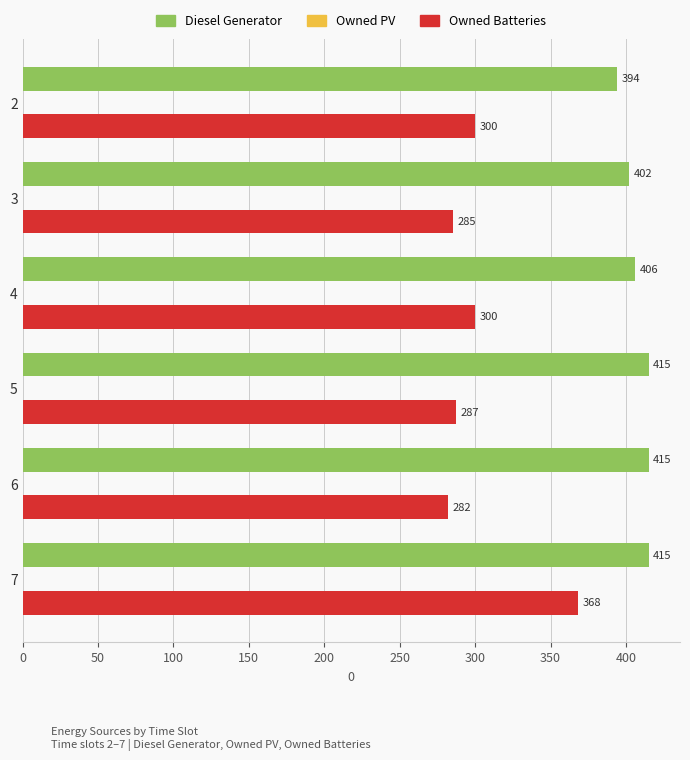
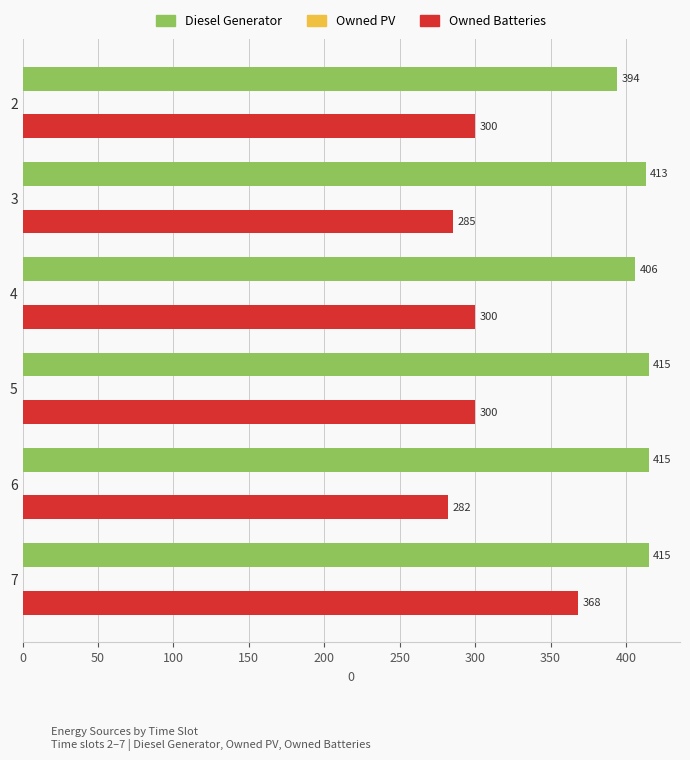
Diesel Generator, 3: 402 -> 413
Owned Batteries, 5: 287 -> 300
